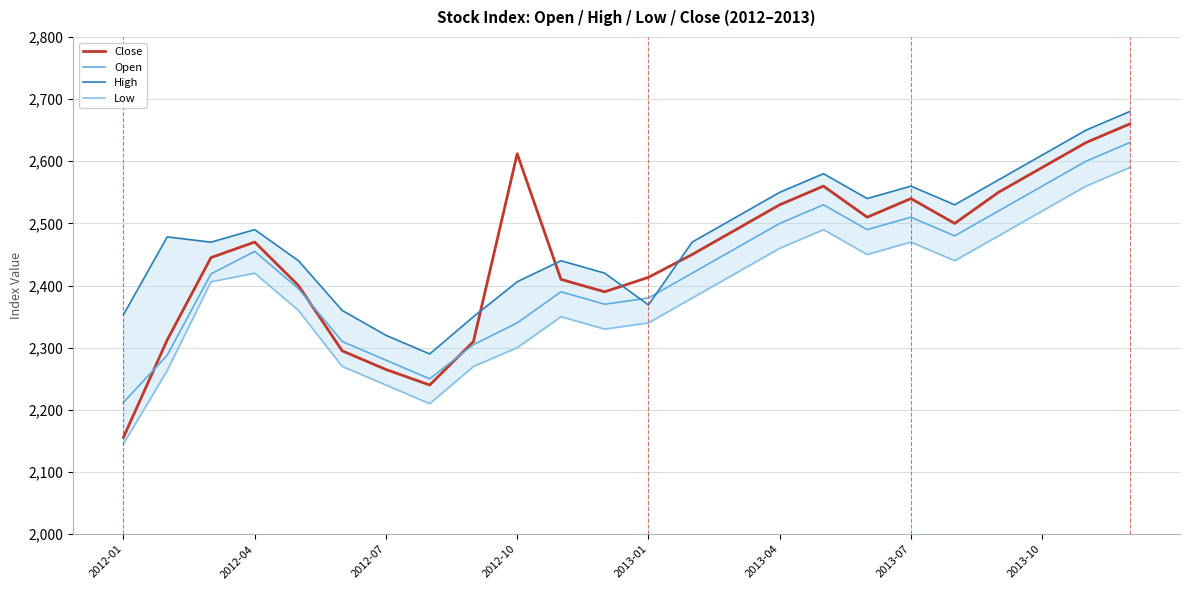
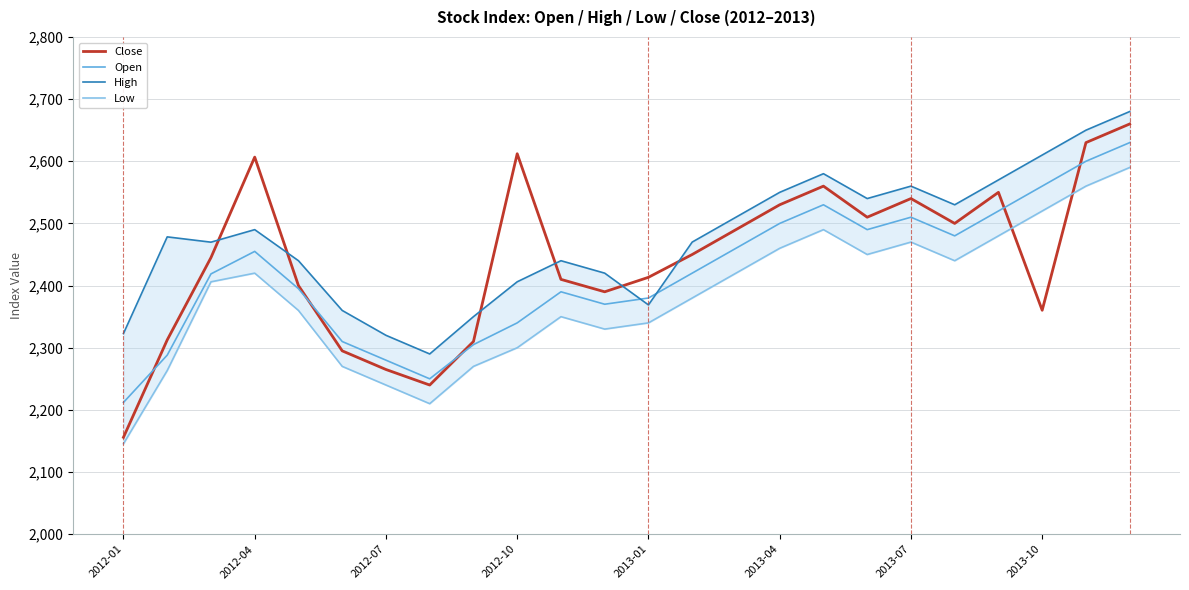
High, 2012-01: 2,350 -> 2,320
Close, 2012-04: 2,470 -> 2,610
Close, 2013-10: 2,590 -> 2,360
